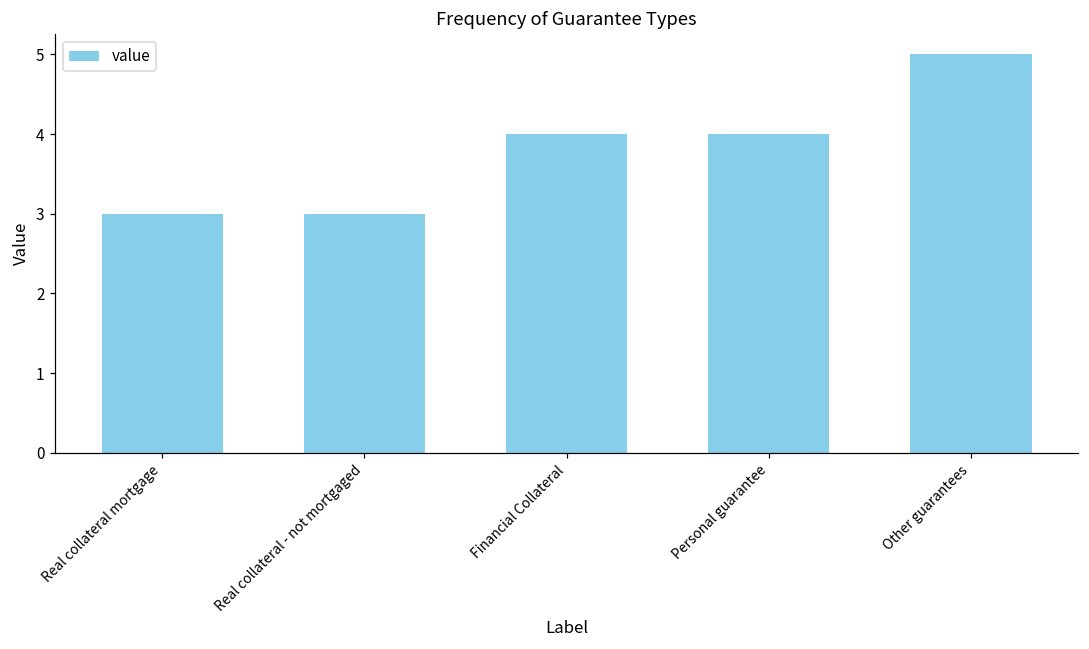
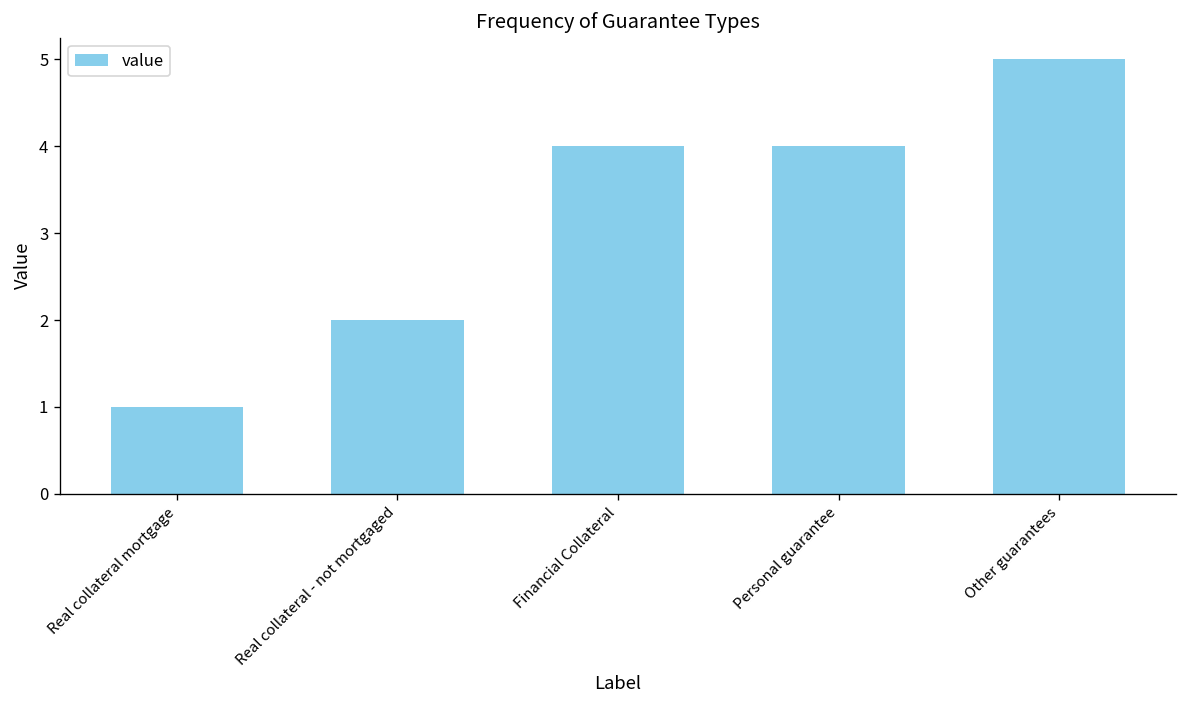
Real collateral mortgage: 3 -> 1
Real collateral - not mortgaged: 3 -> 2
